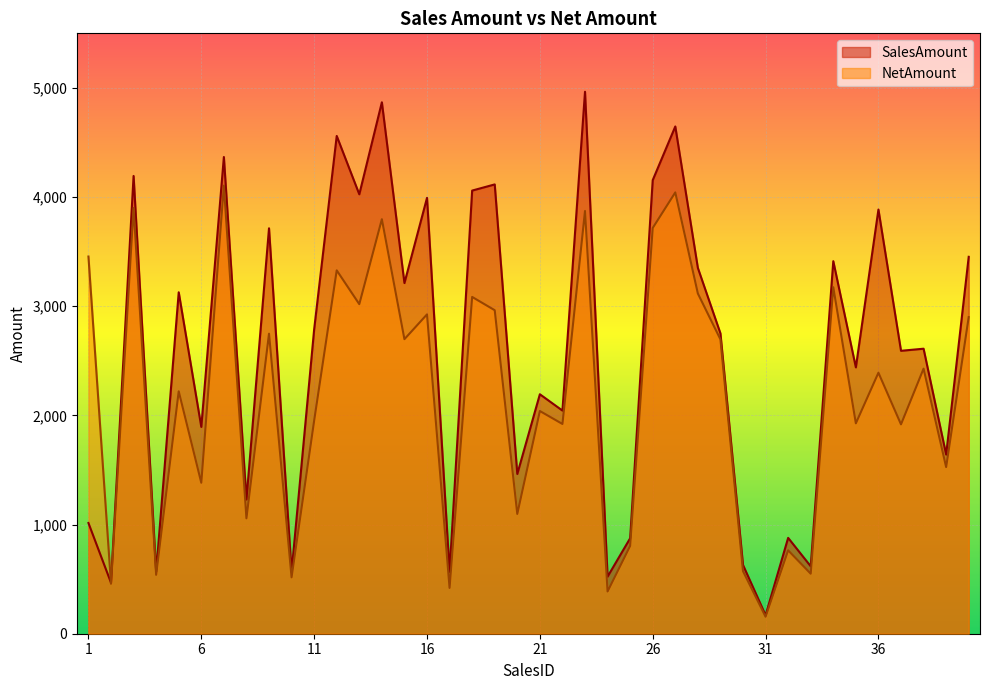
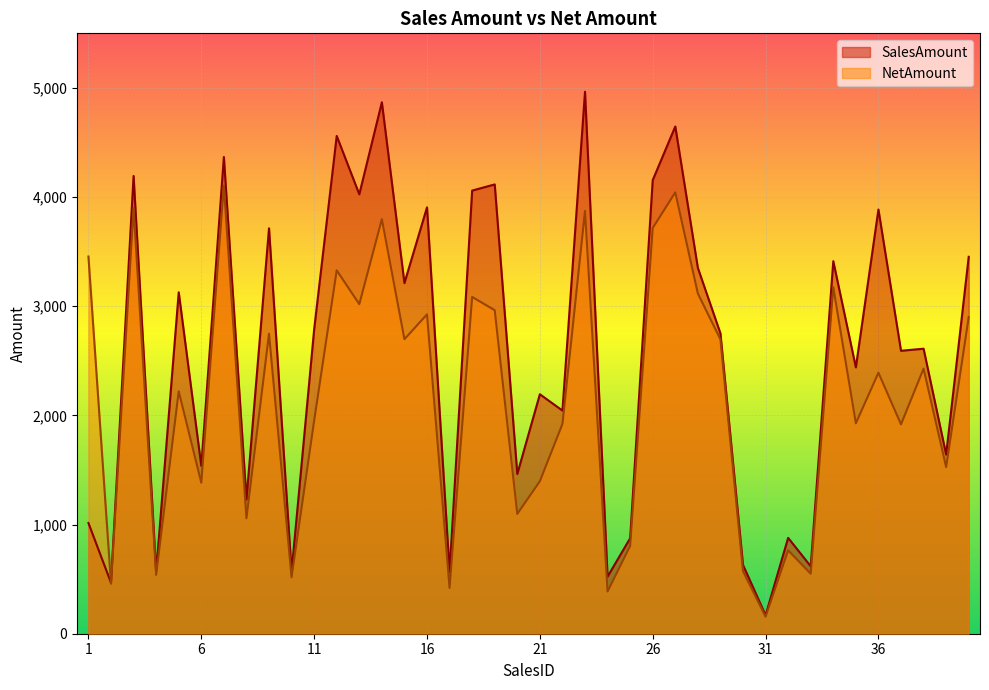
SalesAmount, 6: 1,890 -> 1,540
SalesAmount, 16: 3,990 -> 3,910
NetAmount, 21: 2,040 -> 1,400
